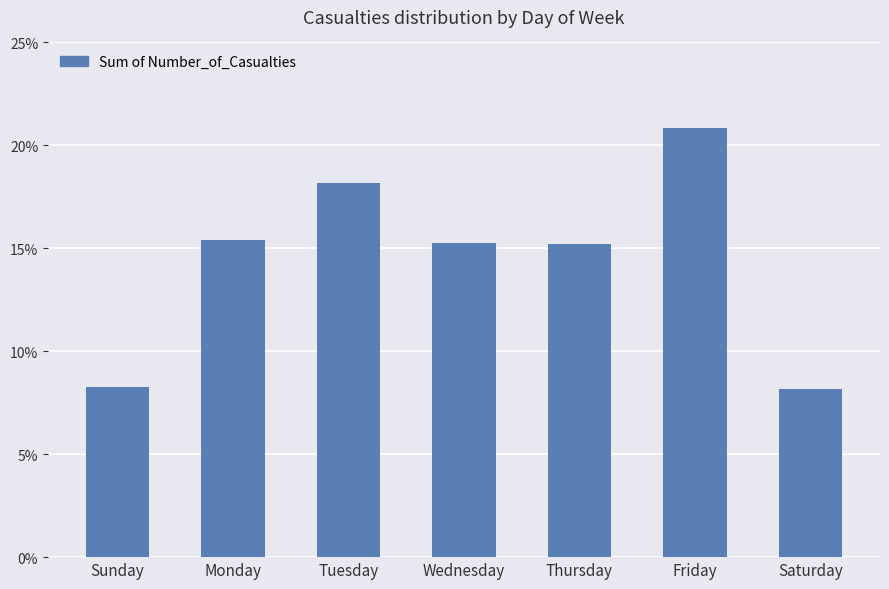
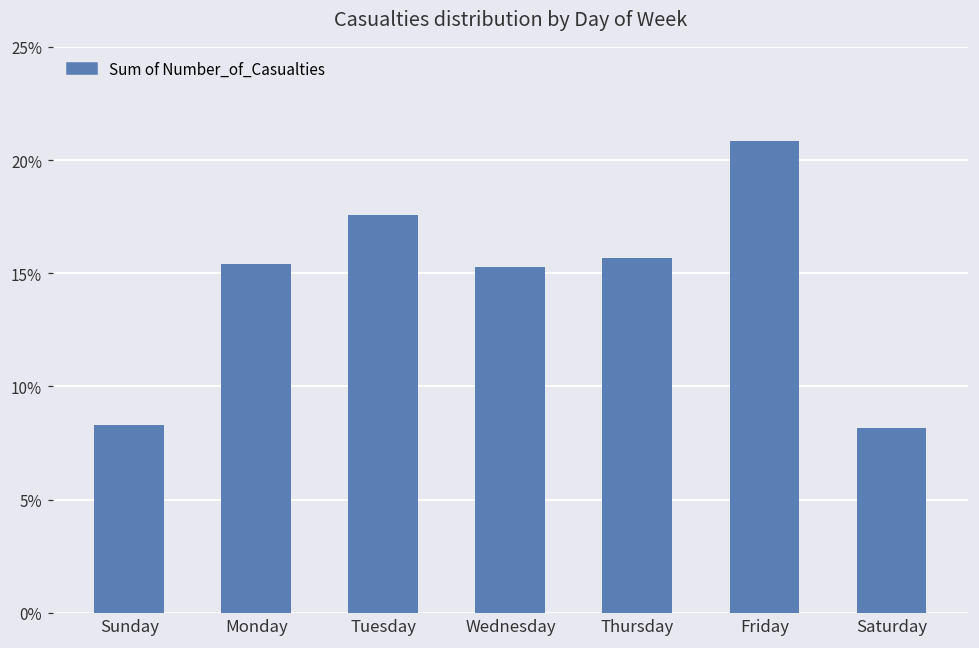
Tuesday: 18.2% -> 17.6%
Thursday: 15.2% -> 15.7%
